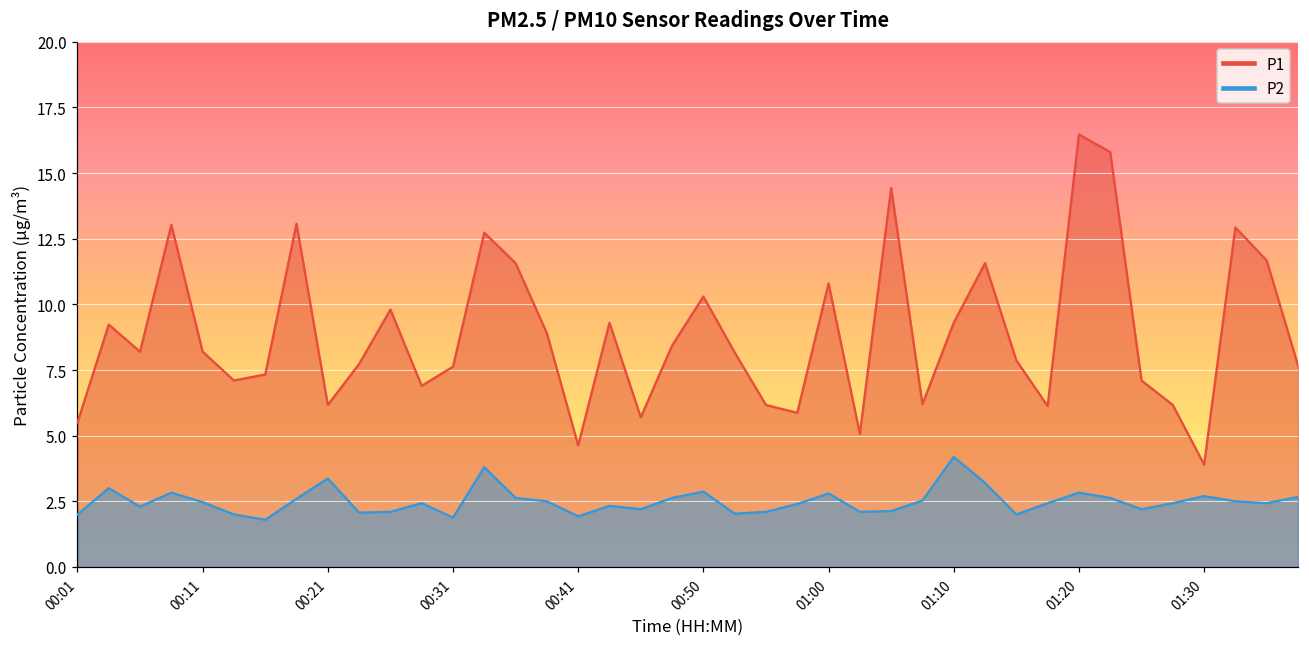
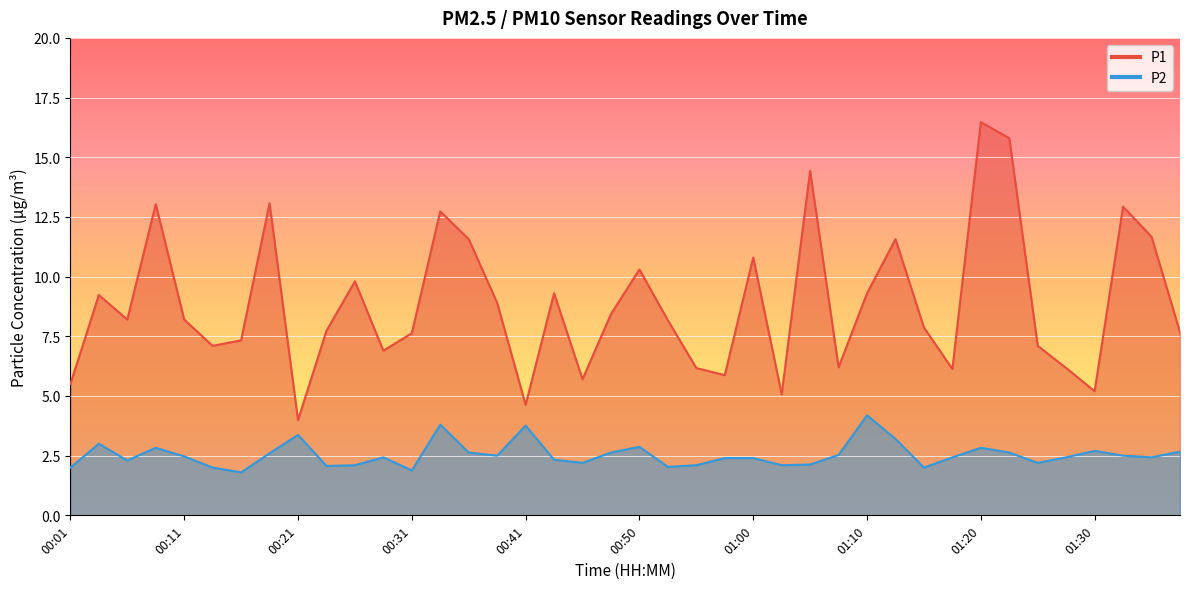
P1, 00:21: 6.2 -> 4.0
P2, 00:41: 1.9 -> 3.8
P2, 01:00: 2.8 -> 2.4
P1, 01:30: 3.9 -> 5.2
